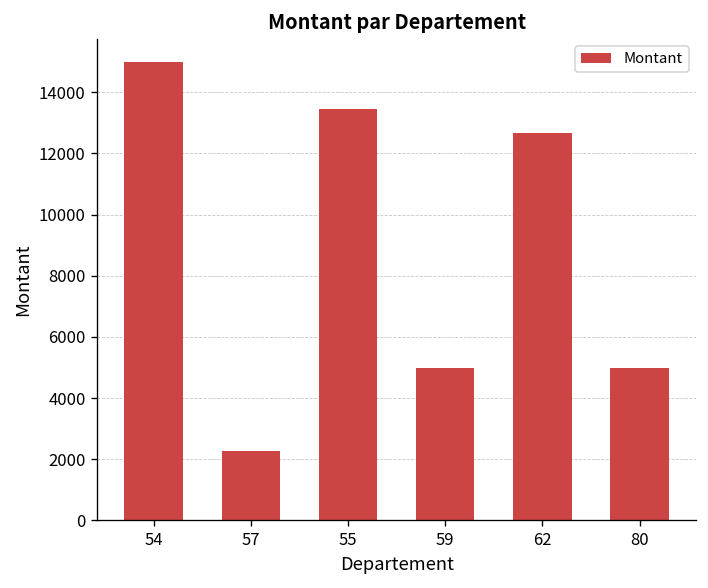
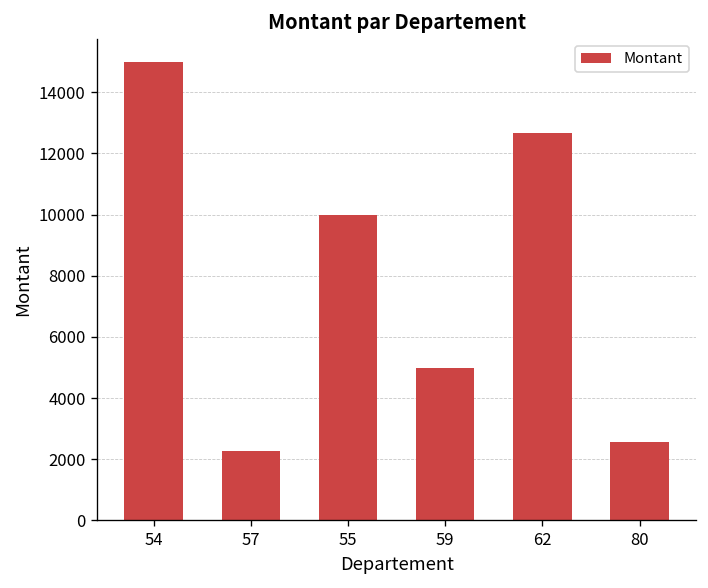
55: 13500 -> 10000
80: 5000 -> 2600
